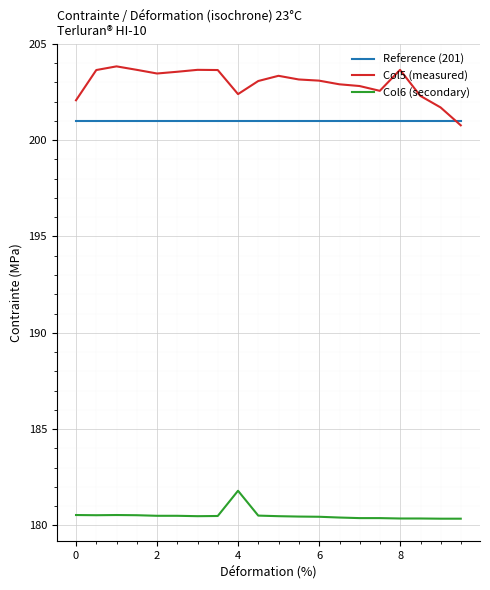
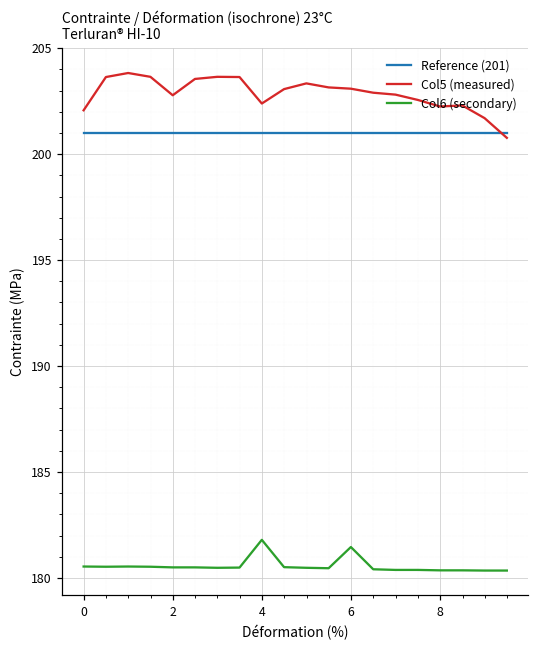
Col5 (measured), 2: 203.5 -> 202.8
Col6 (secondary), 6: 180.5 -> 181.5
Col5 (measured), 8: 203.7 -> 202.3
